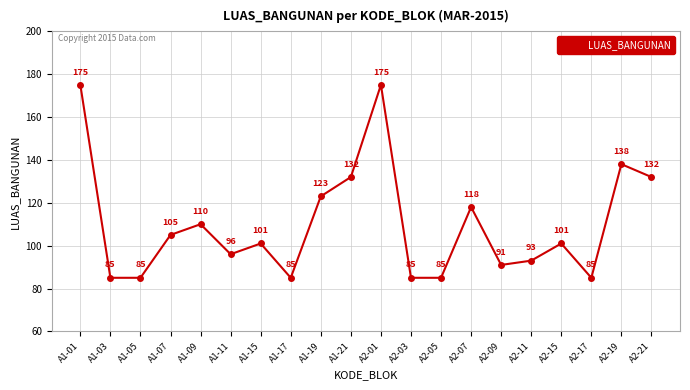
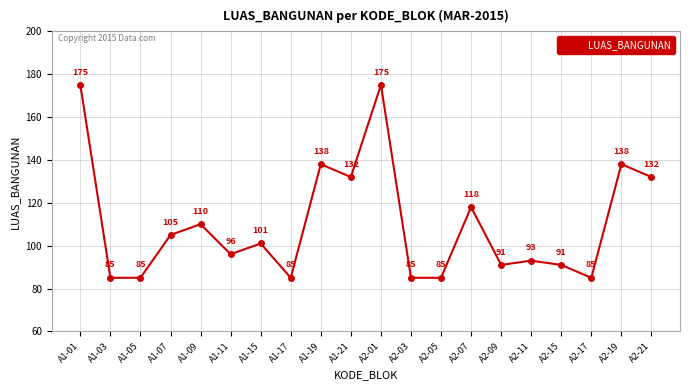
A1-19: 123 -> 138
A2-15: 101 -> 91
